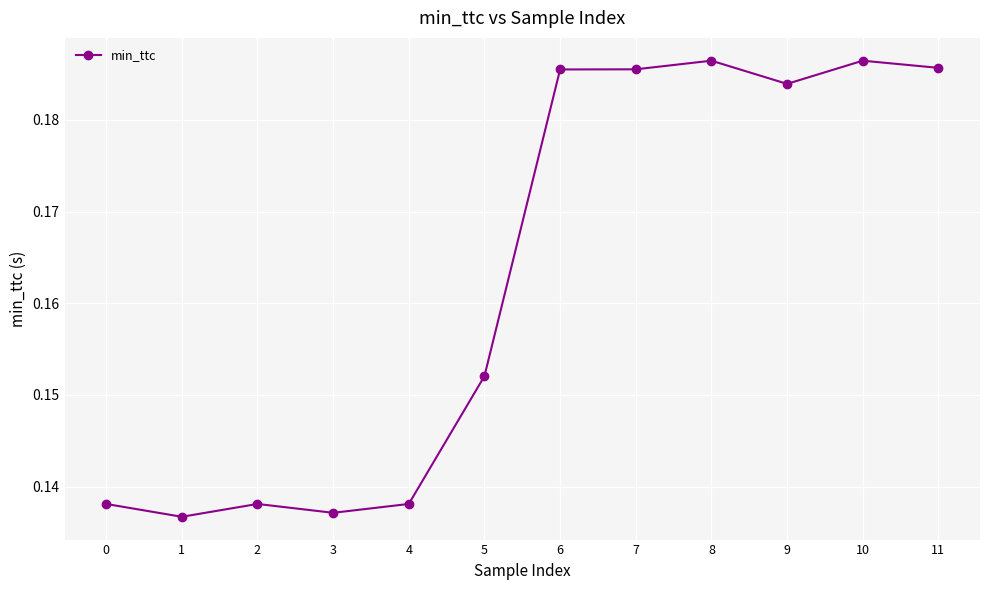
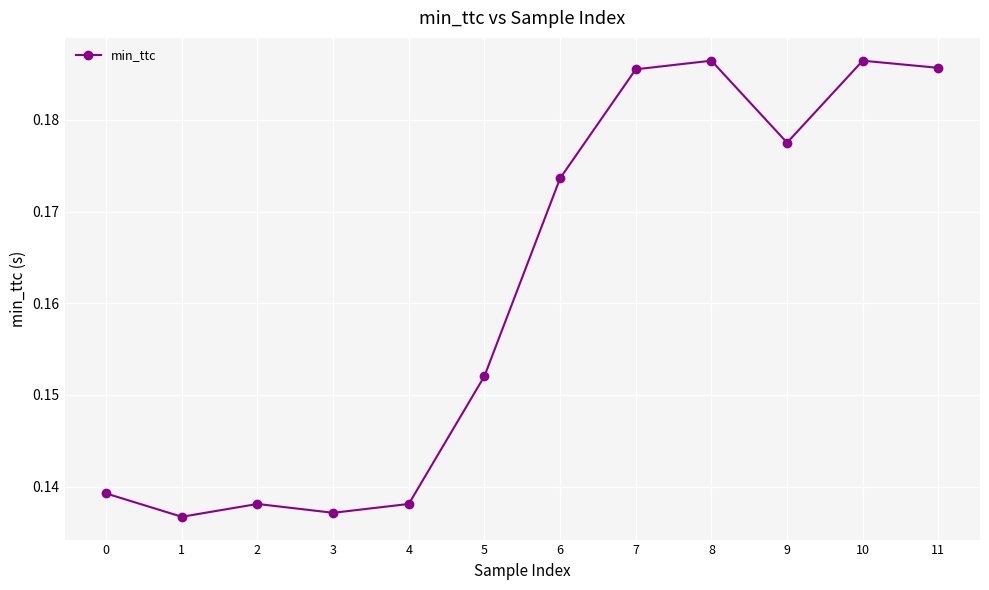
0: 0.138 -> 0.139
6: 0.185 -> 0.174
9: 0.184 -> 0.178
